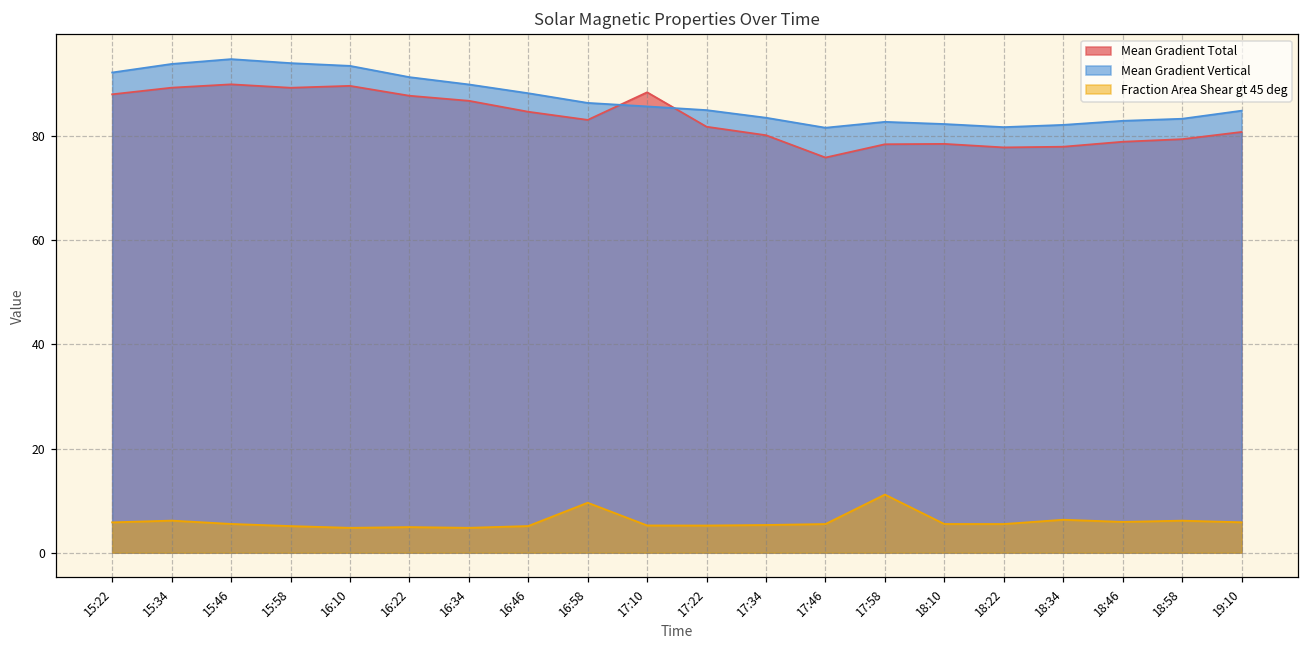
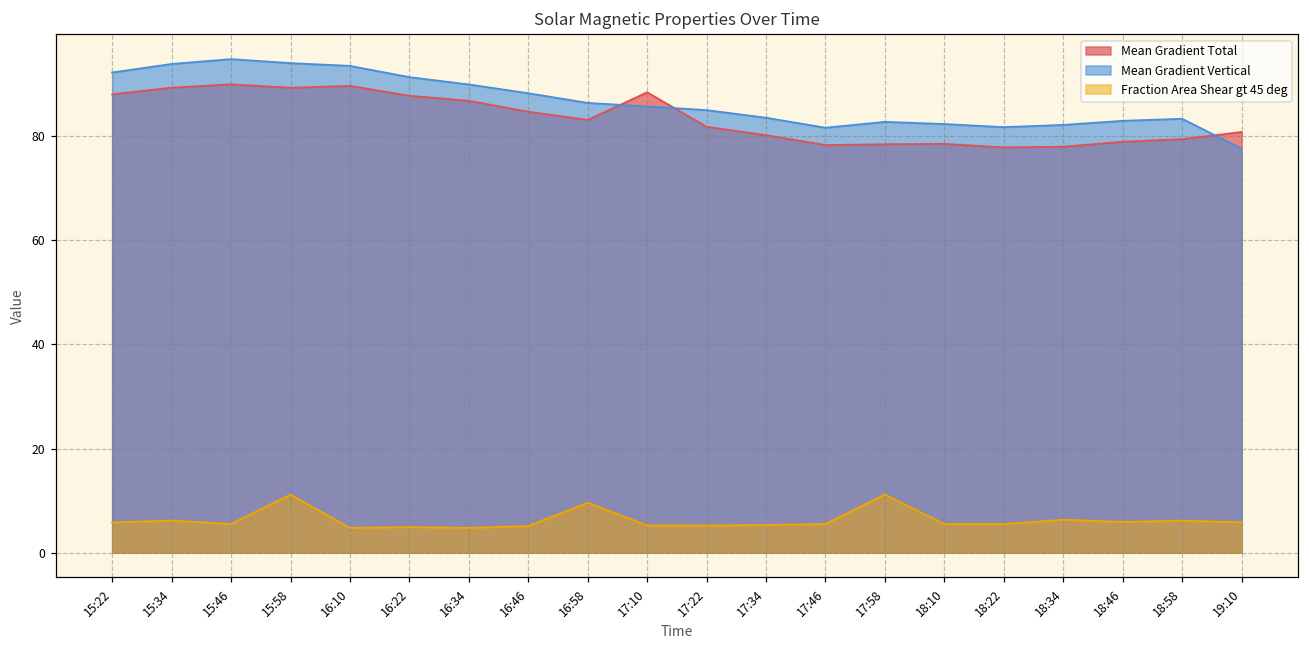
Fraction Area Shear gt 45 deg, 15:58: 5 -> 11
Mean Gradient Total, 17:46: 76 -> 78
Mean Gradient Vertical, 19:10: 85 -> 78
